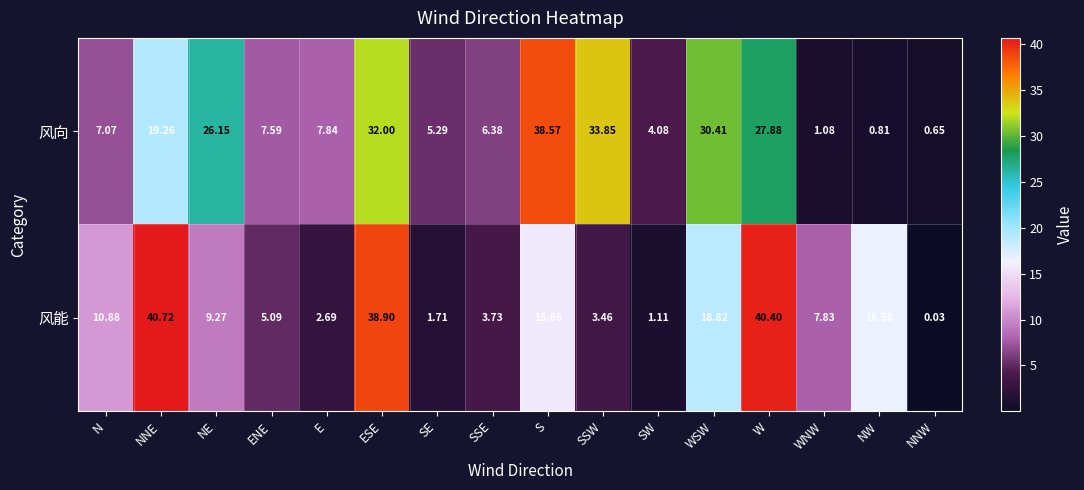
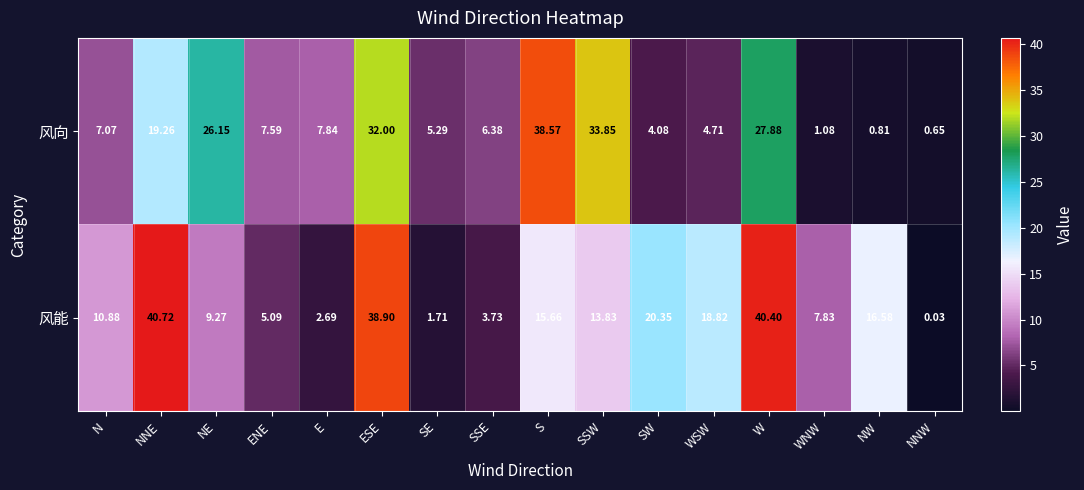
风向, WSW: 30.41 -> 4.71
风能, SSW: 3.46 -> 13.83
风能, SW: 1.11 -> 20.35
